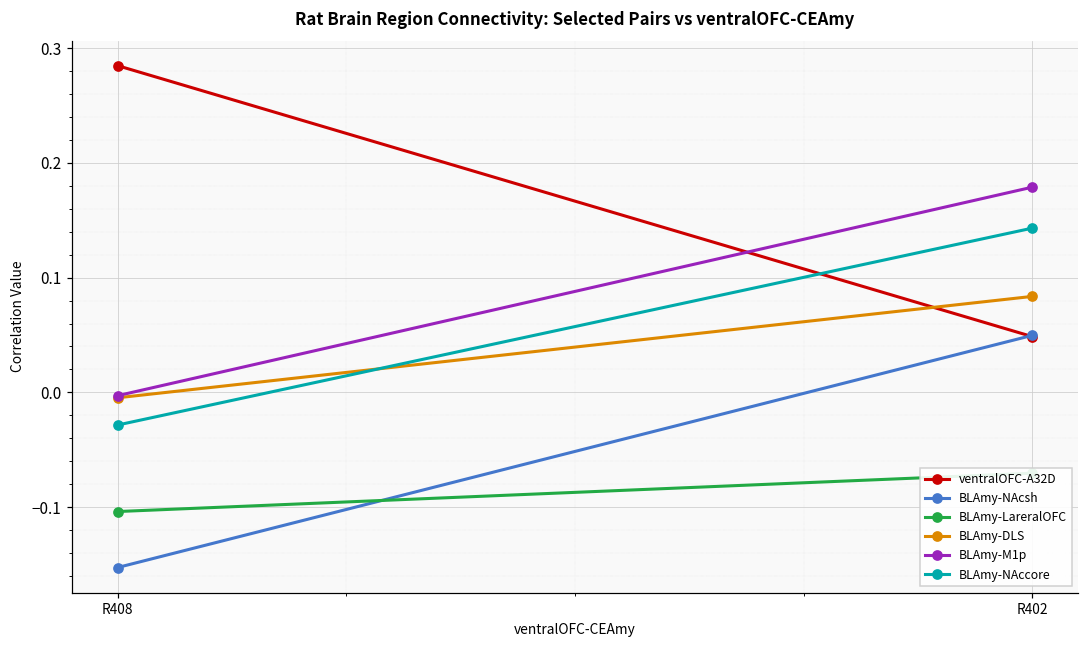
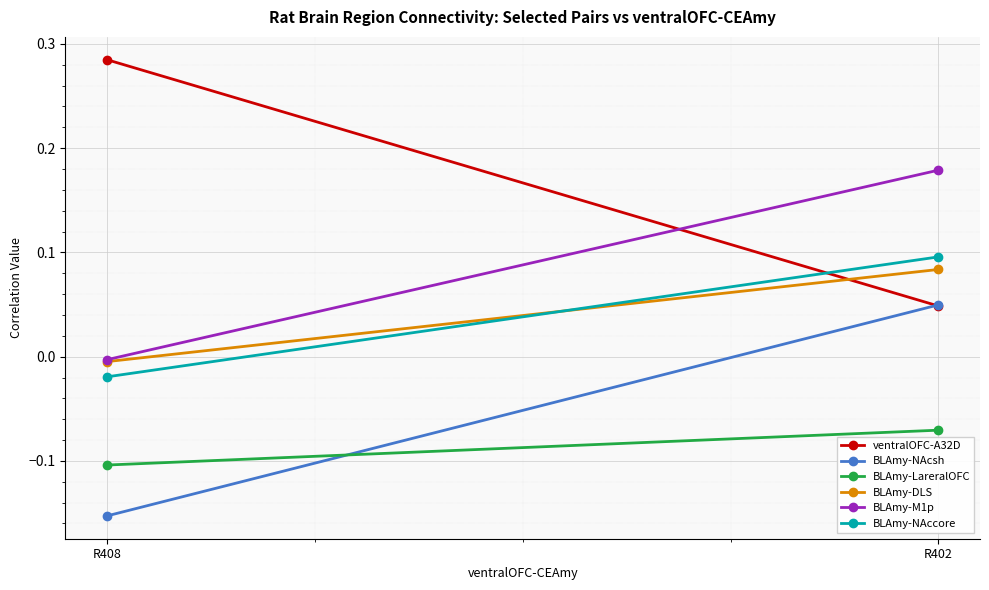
BLAmy-NAccore, R408: -0.029 -> -0.019
BLAmy-NAccore, R402: 0.143 -> 0.096
